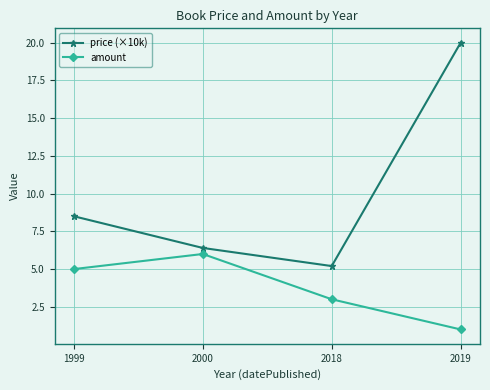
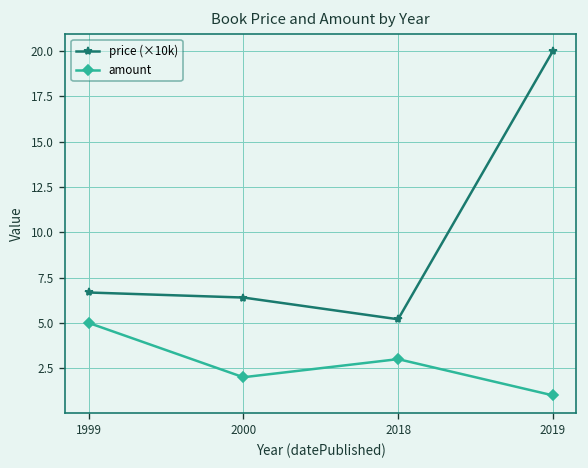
price (×10k), 1999: 8.5 -> 6.7
amount, 2000: 6 -> 2
